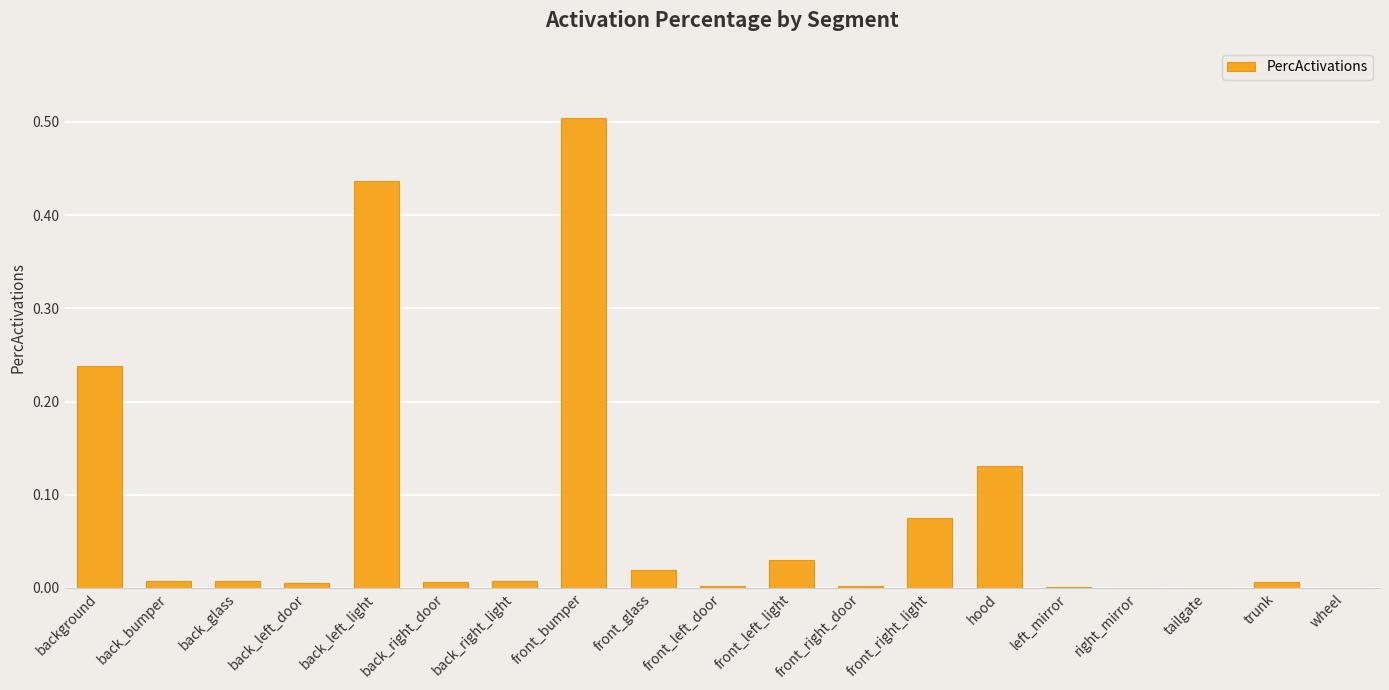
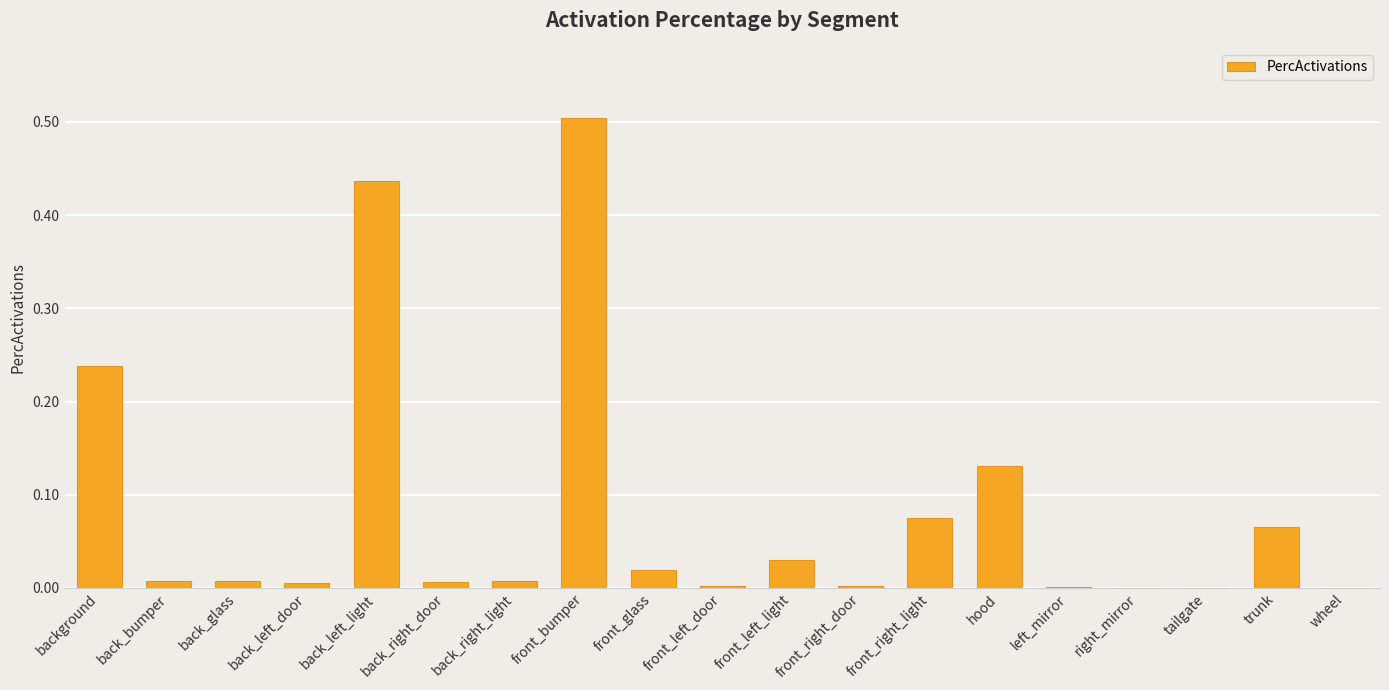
trunk: 0.01 -> 0.07
